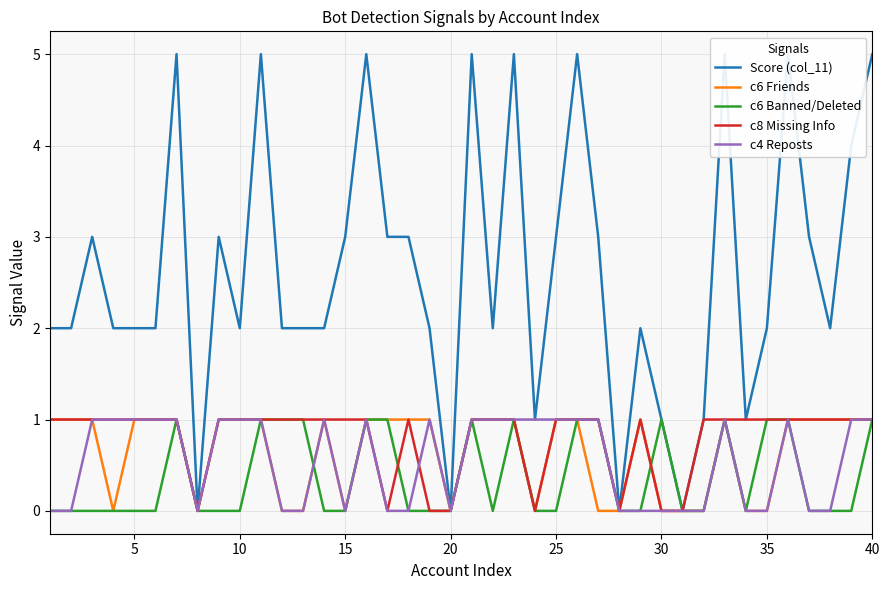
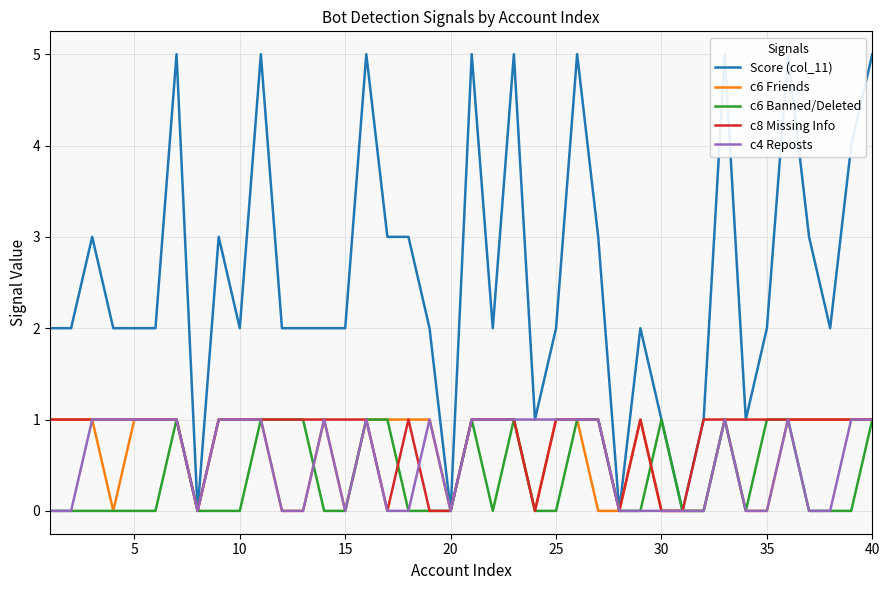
Score (col_11), 15: 3 -> 2
Score (col_11), 25: 3 -> 2
